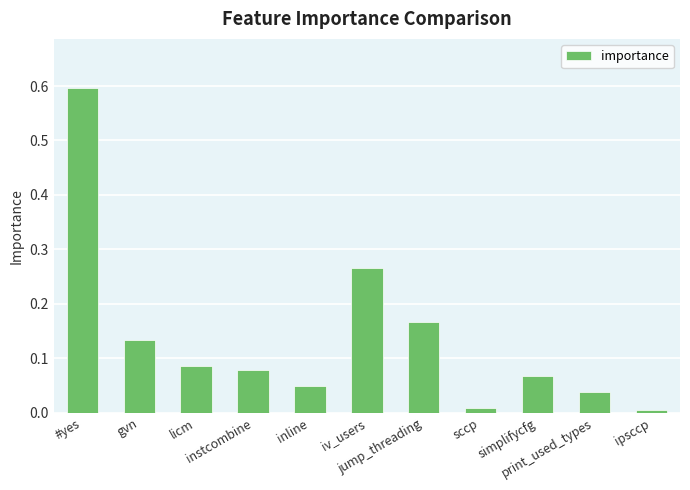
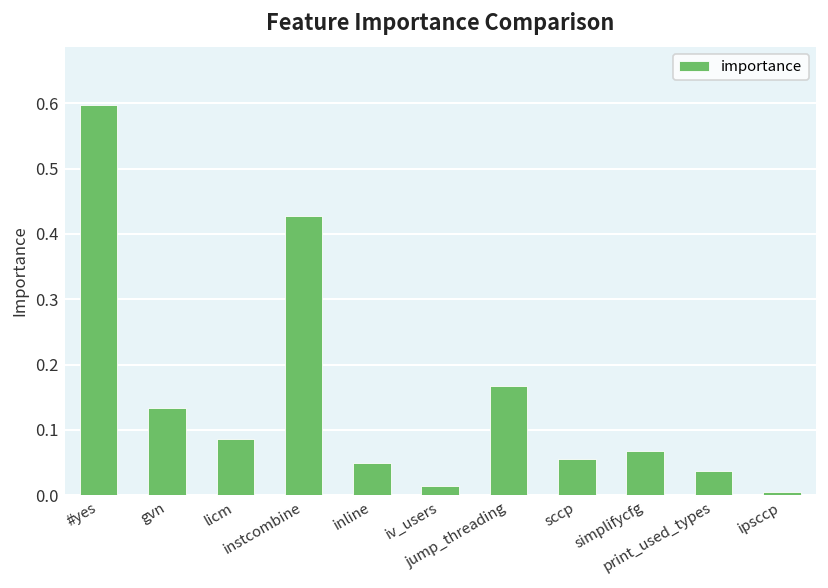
instcombine: 0.08 -> 0.43
iv_users: 0.27 -> 0.01
sccp: 0.01 -> 0.06
